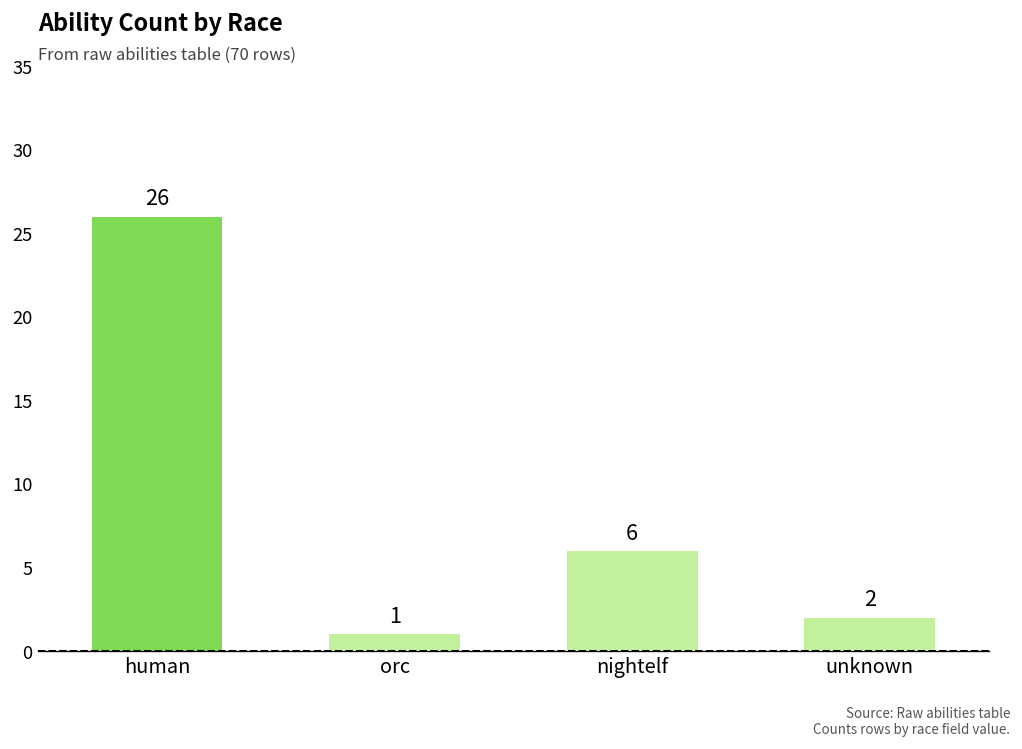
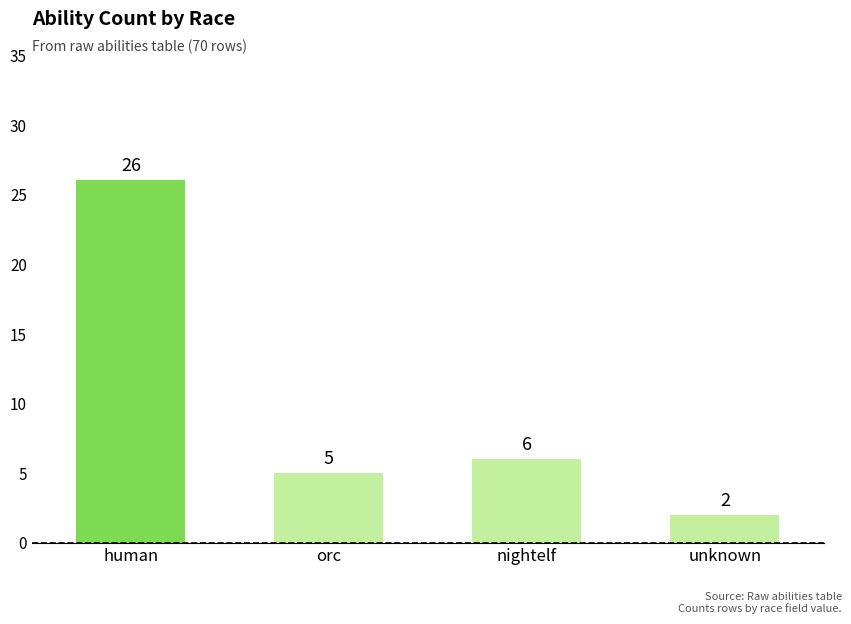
orc: 1 -> 5
